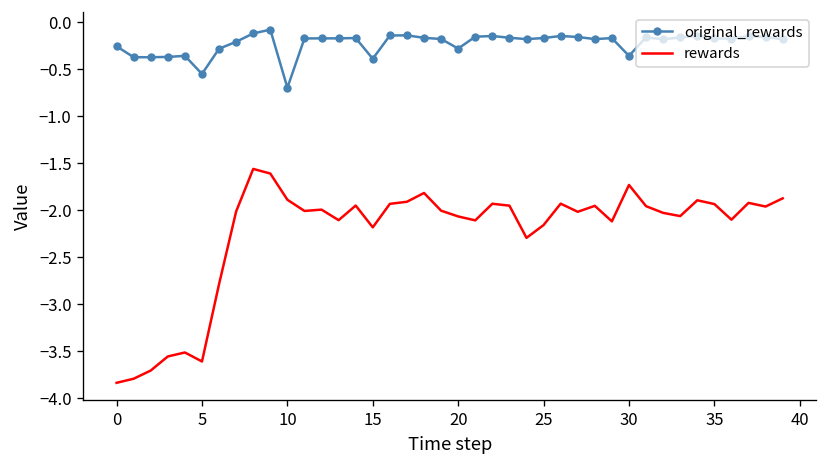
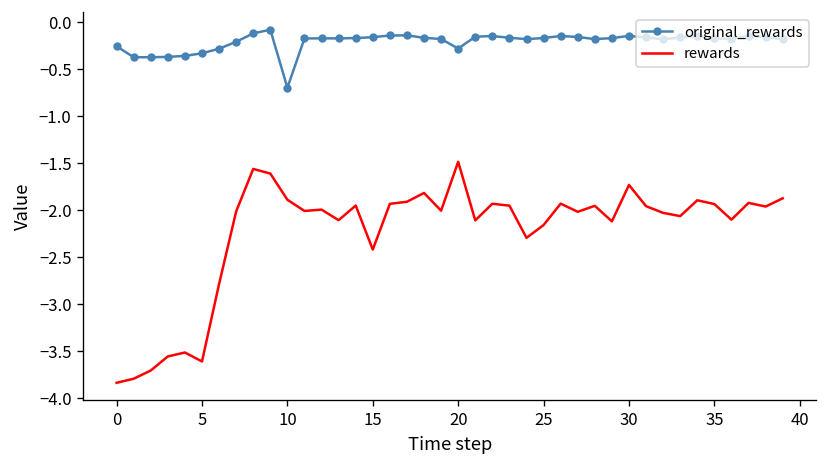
original_rewards, 5: -0.6 -> -0.3
original_rewards, 15: -0.4 -> -0.2
rewards, 15: -2.2 -> -2.4
rewards, 20: -2.1 -> -1.5
original_rewards, 30: -0.4 -> -0.1
